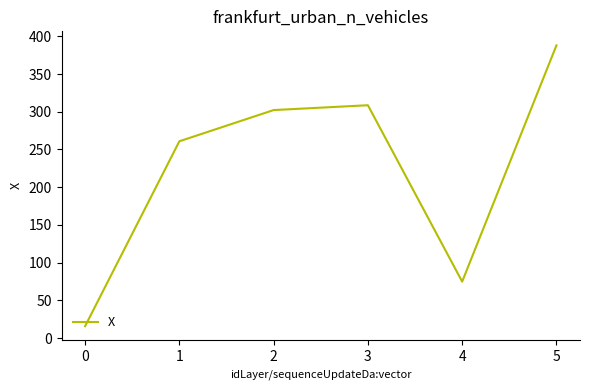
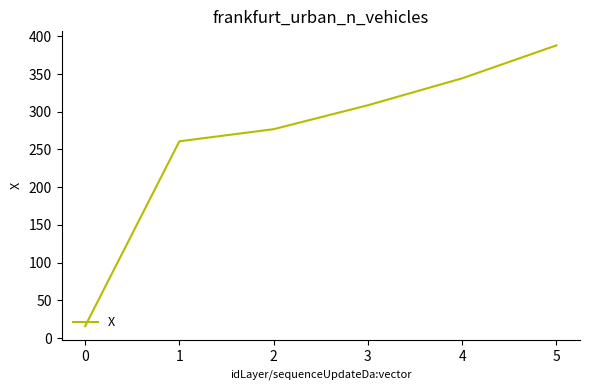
2: 300 -> 280
4: 70 -> 340
